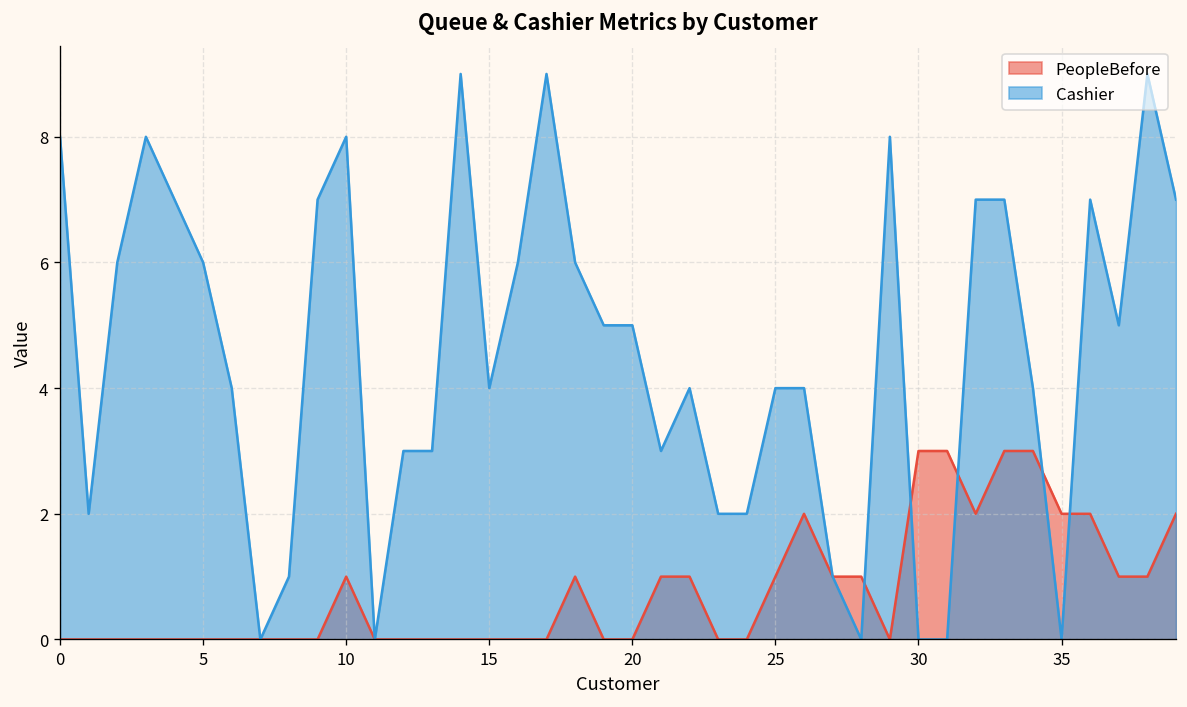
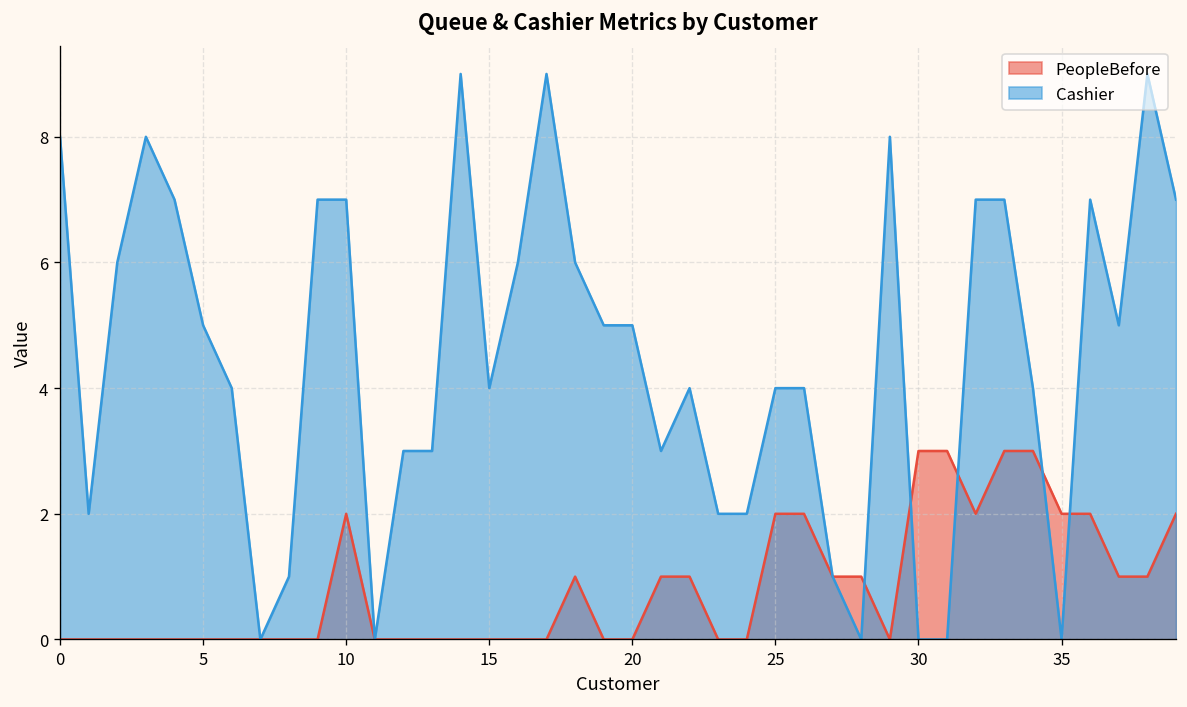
Cashier, 5: 6 -> 5
PeopleBefore, 10: 1 -> 2
Cashier, 10: 8 -> 7
PeopleBefore, 25: 1 -> 2
